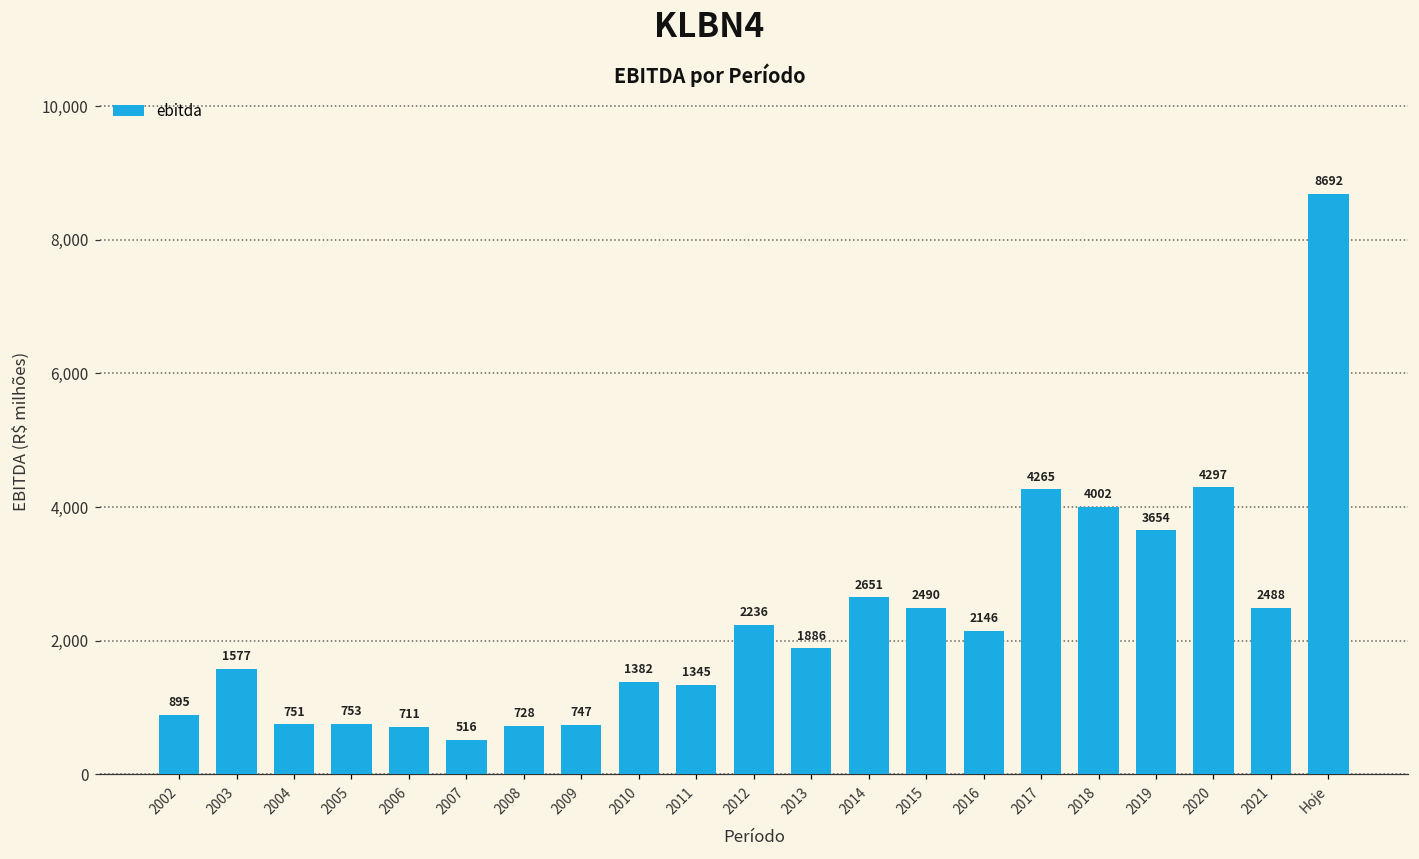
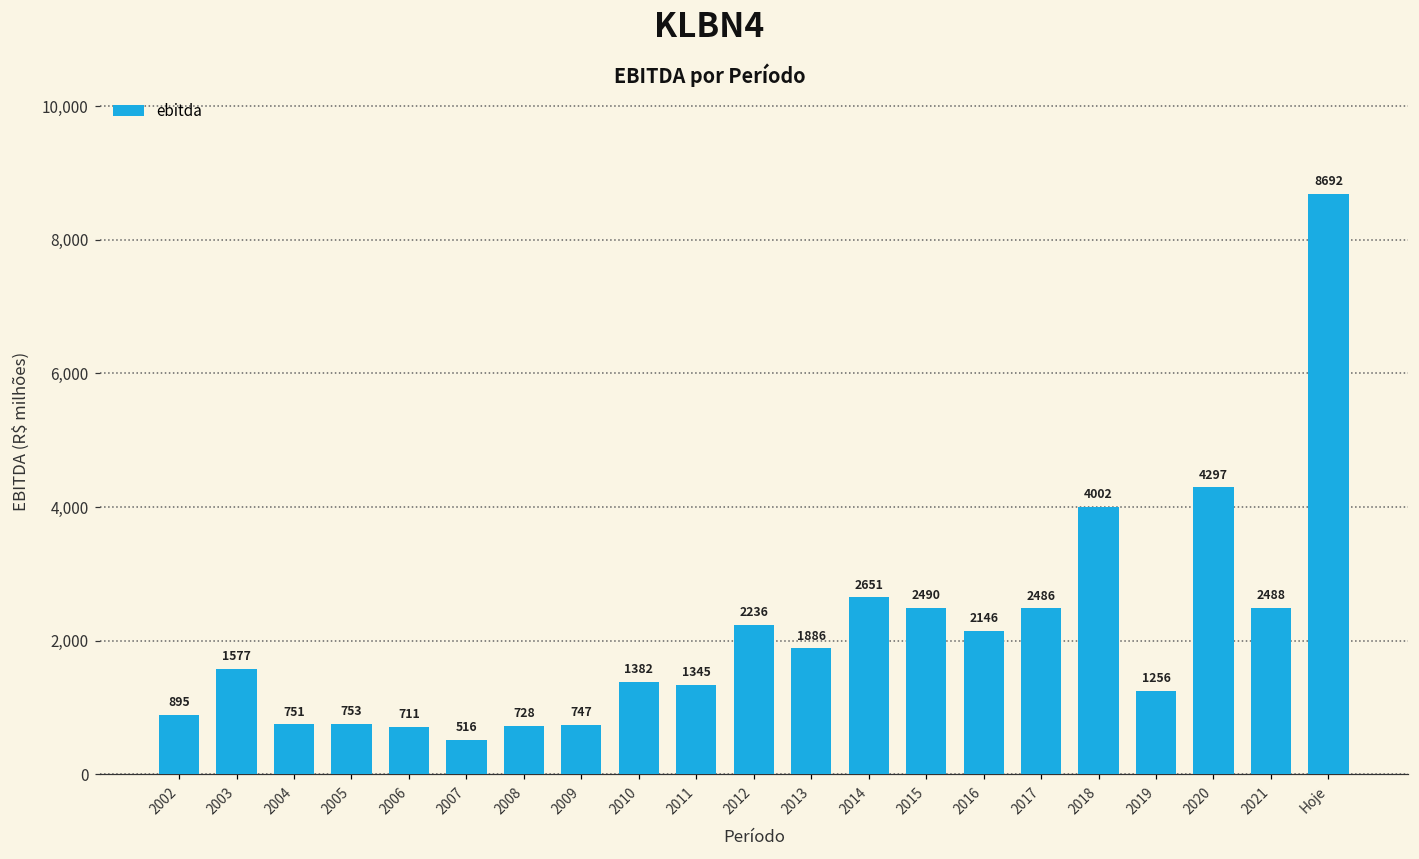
2017: 4265 -> 2486
2019: 3654 -> 1256
